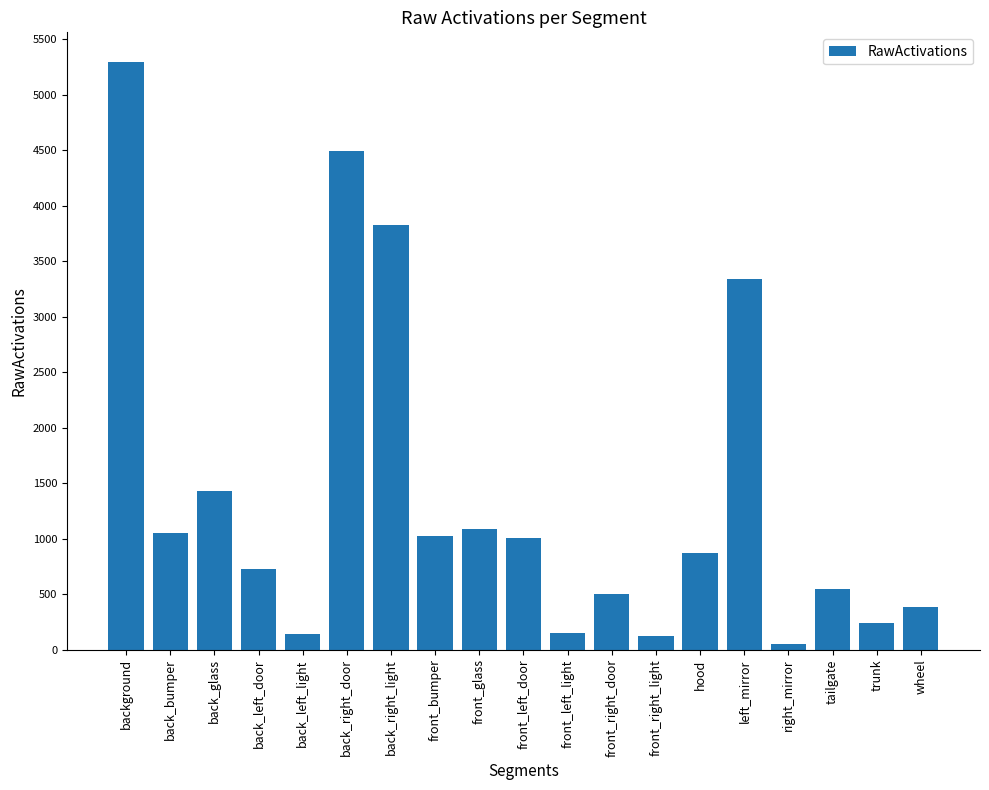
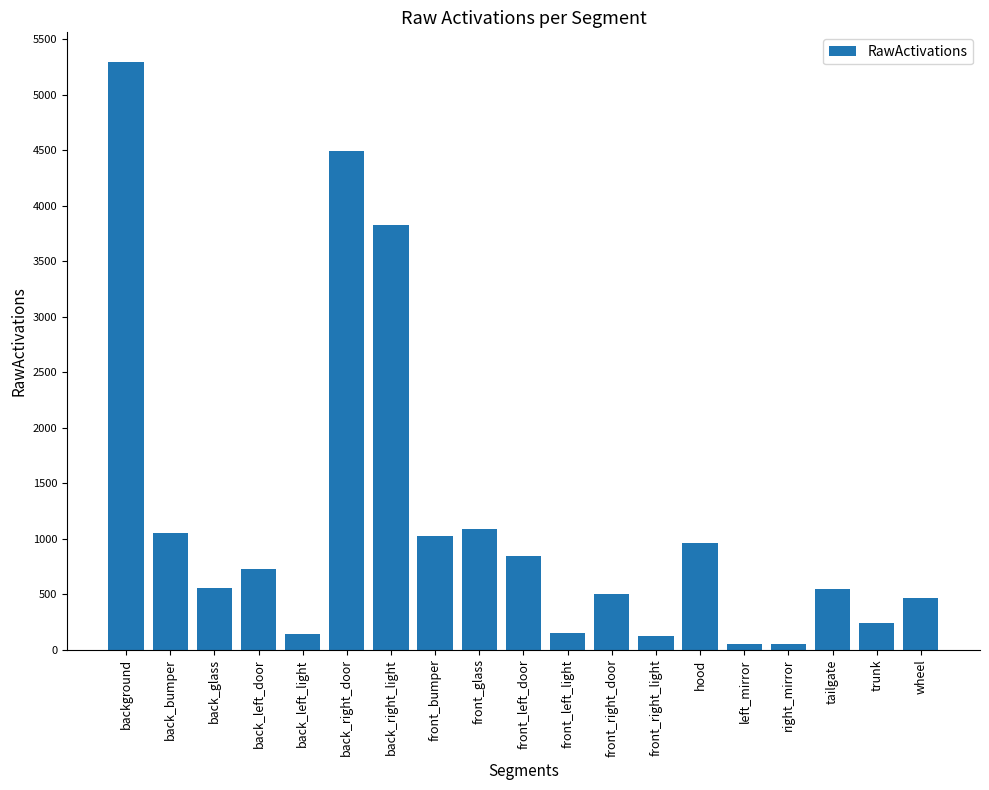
back_glass: 1430 -> 550
front_left_door: 1010 -> 850
hood: 870 -> 960
left_mirror: 3340 -> 50
wheel: 380 -> 470
